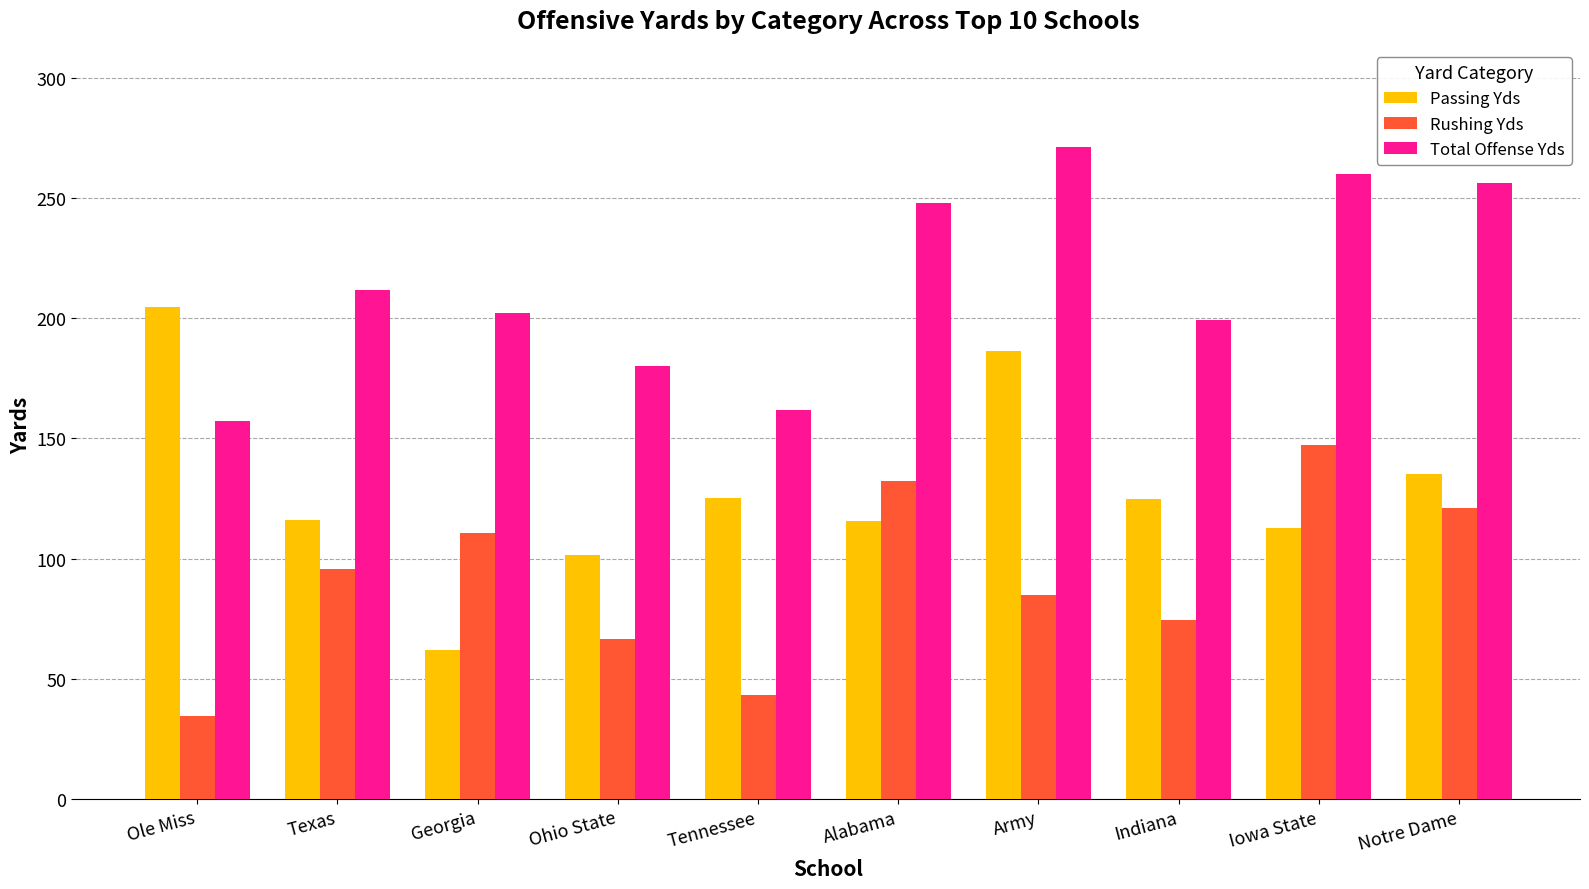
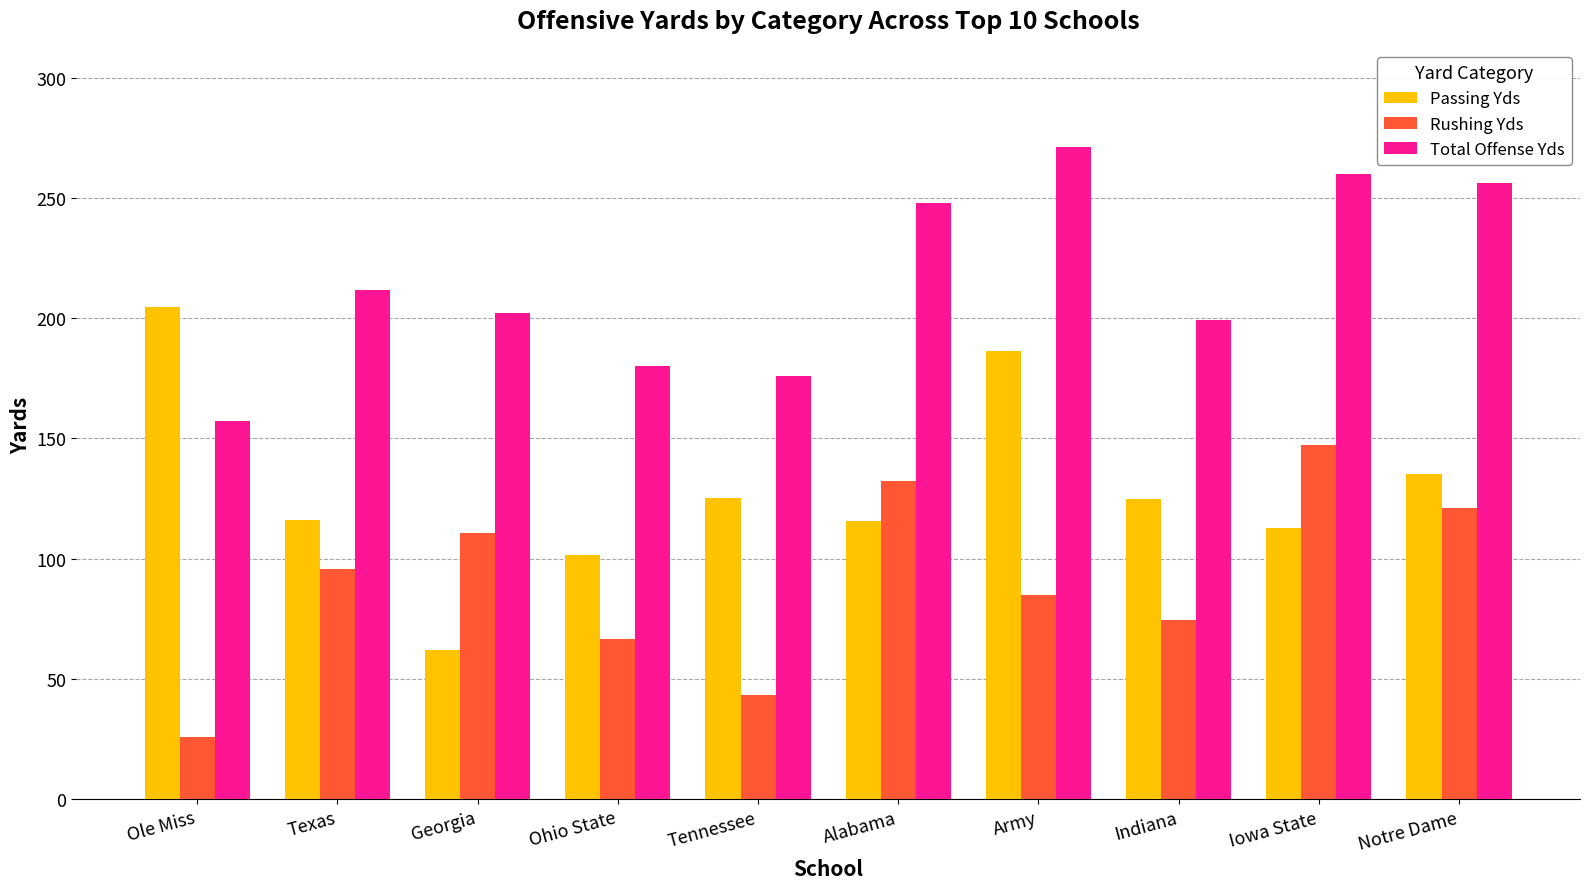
Rushing Yds, Ole Miss: 35 -> 26
Total Offense Yds, Tennessee: 162 -> 176
